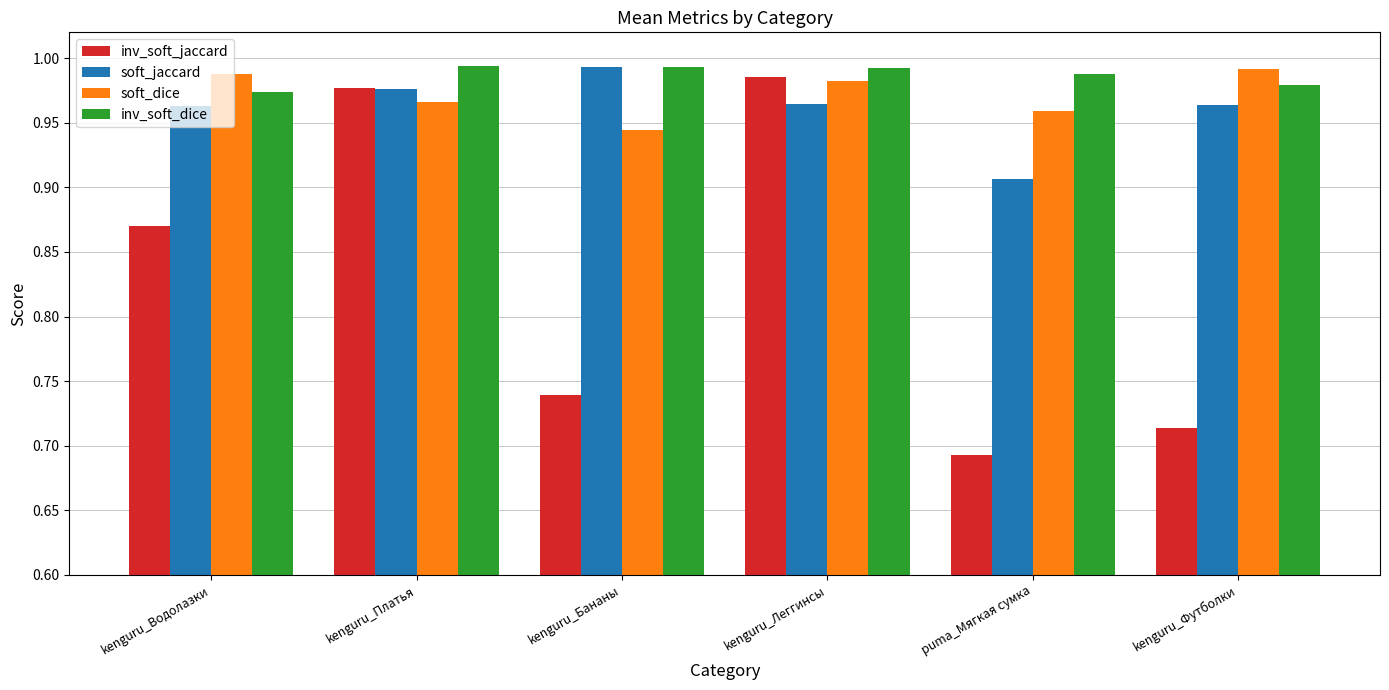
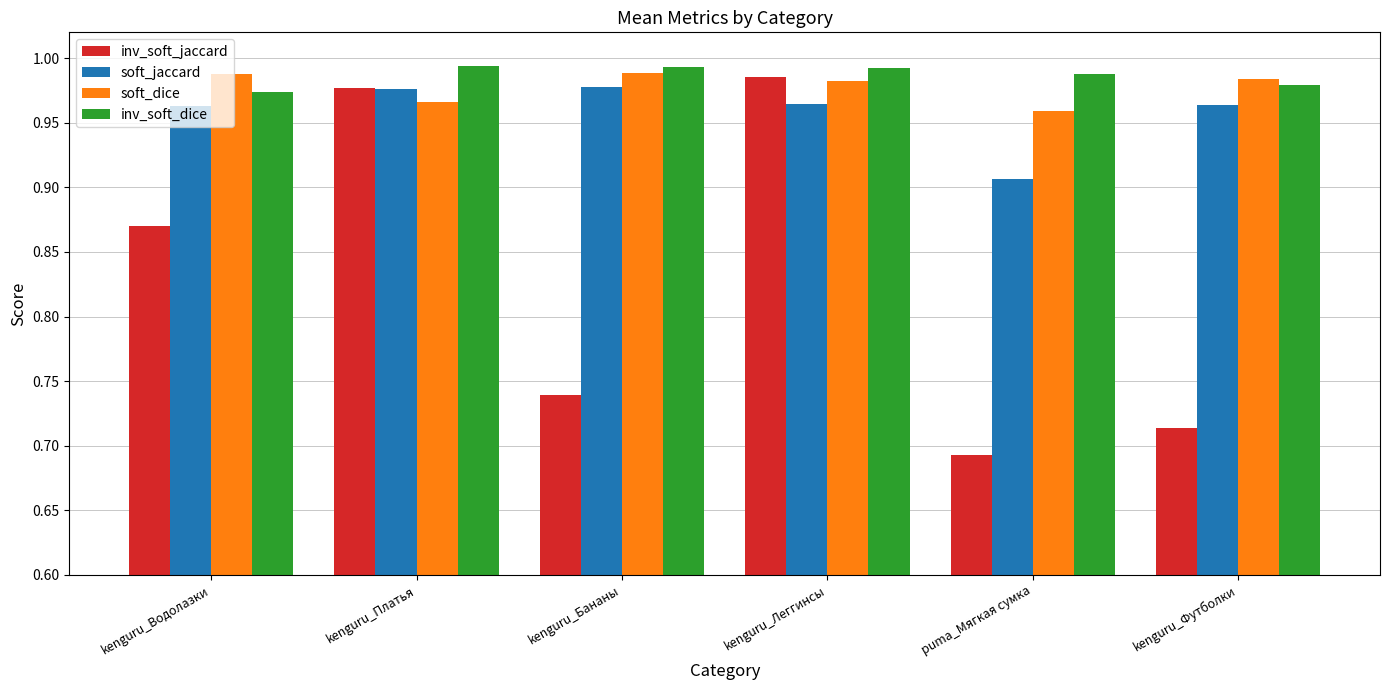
soft_jaccard, kenguru_Бананы: 0.993 -> 0.978
soft_dice, kenguru_Бананы: 0.945 -> 0.989
soft_dice, kenguru_Футболки: 0.992 -> 0.984
